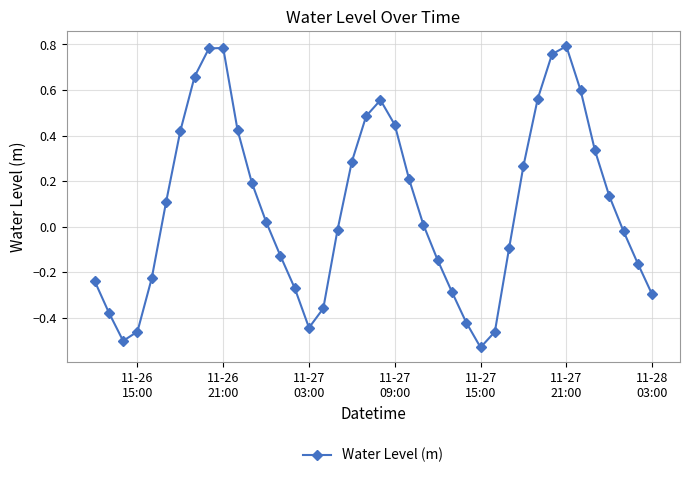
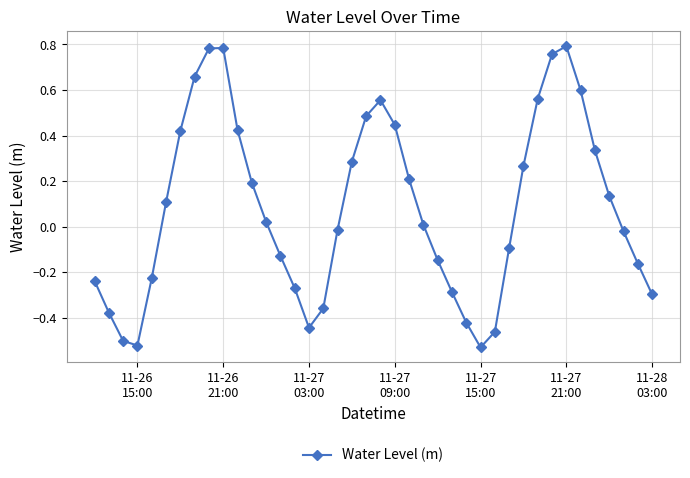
11-26 15:00: -0.46 -> -0.52
